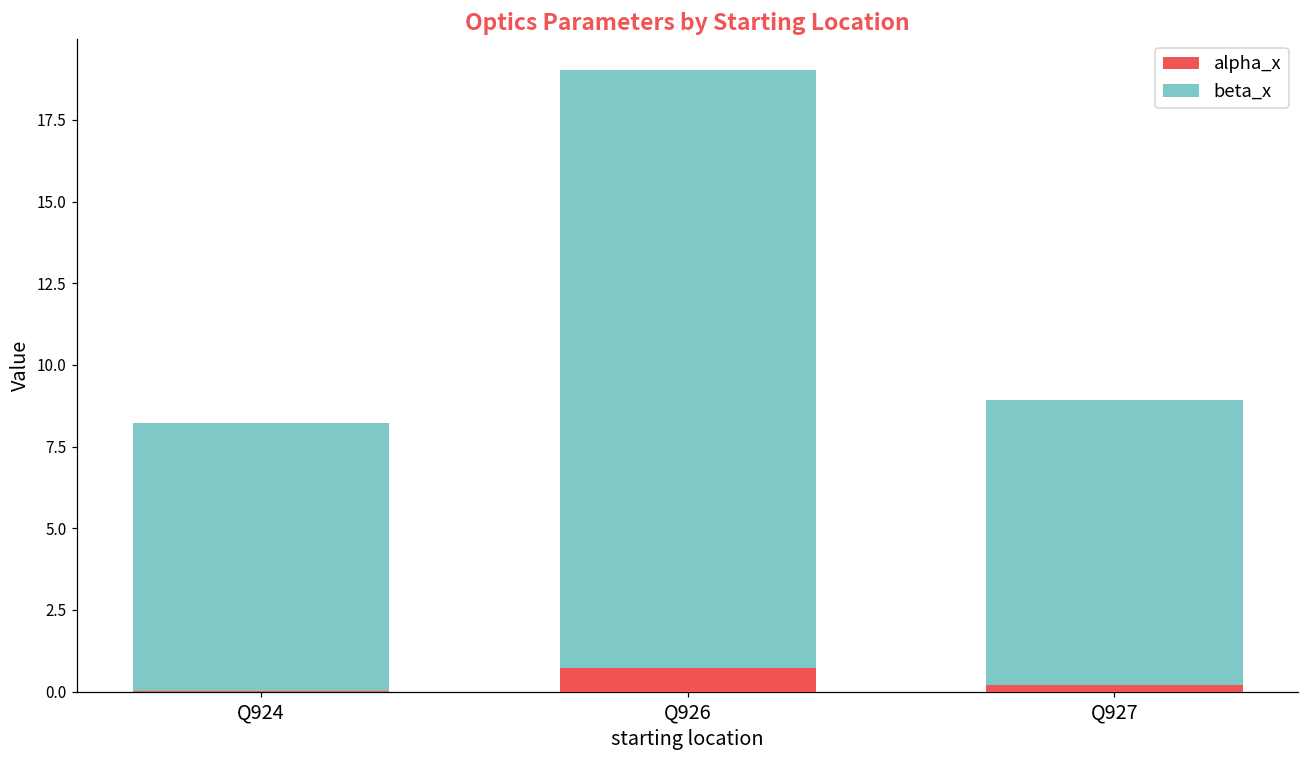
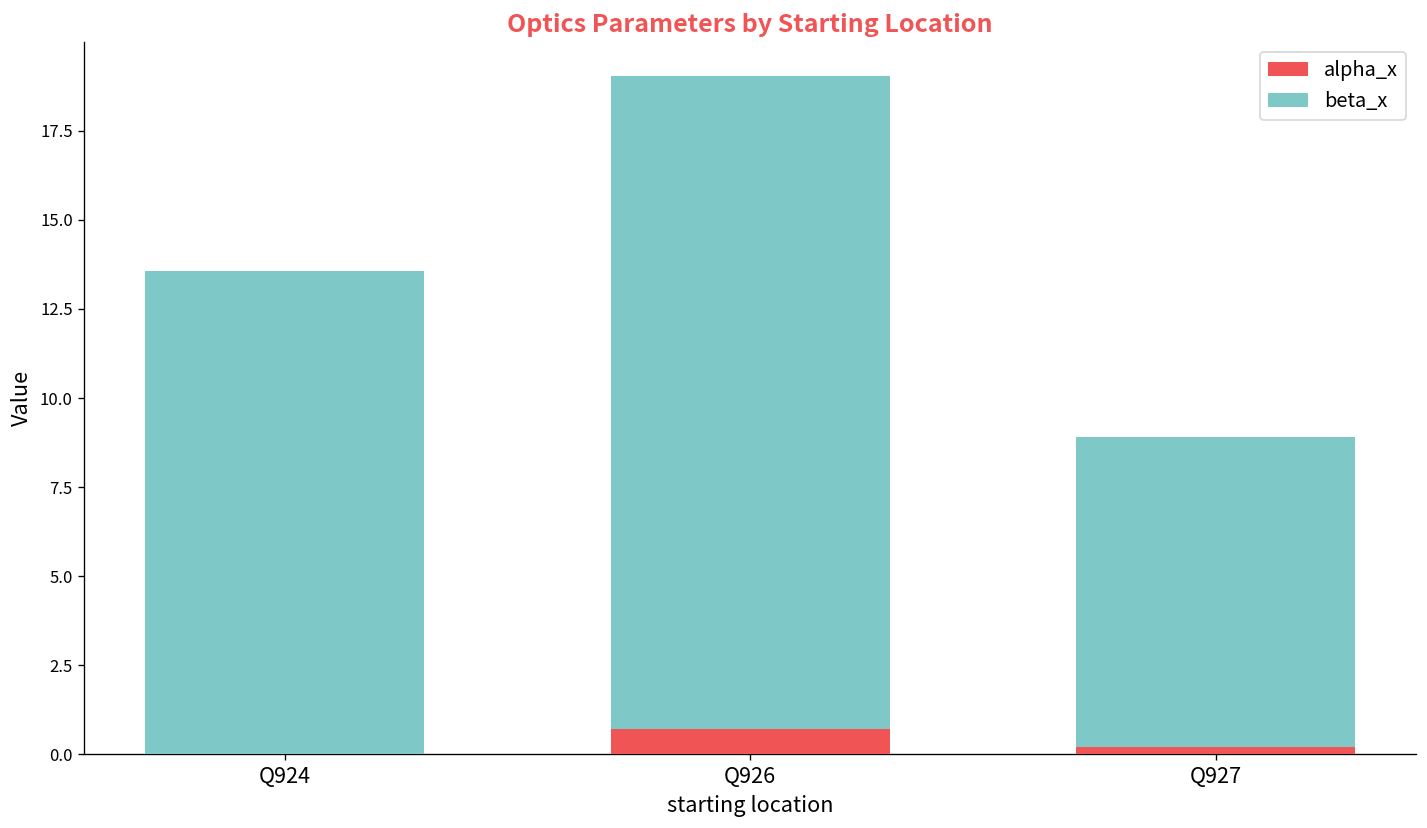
beta_x, Q924: 8.2 -> 13.5
